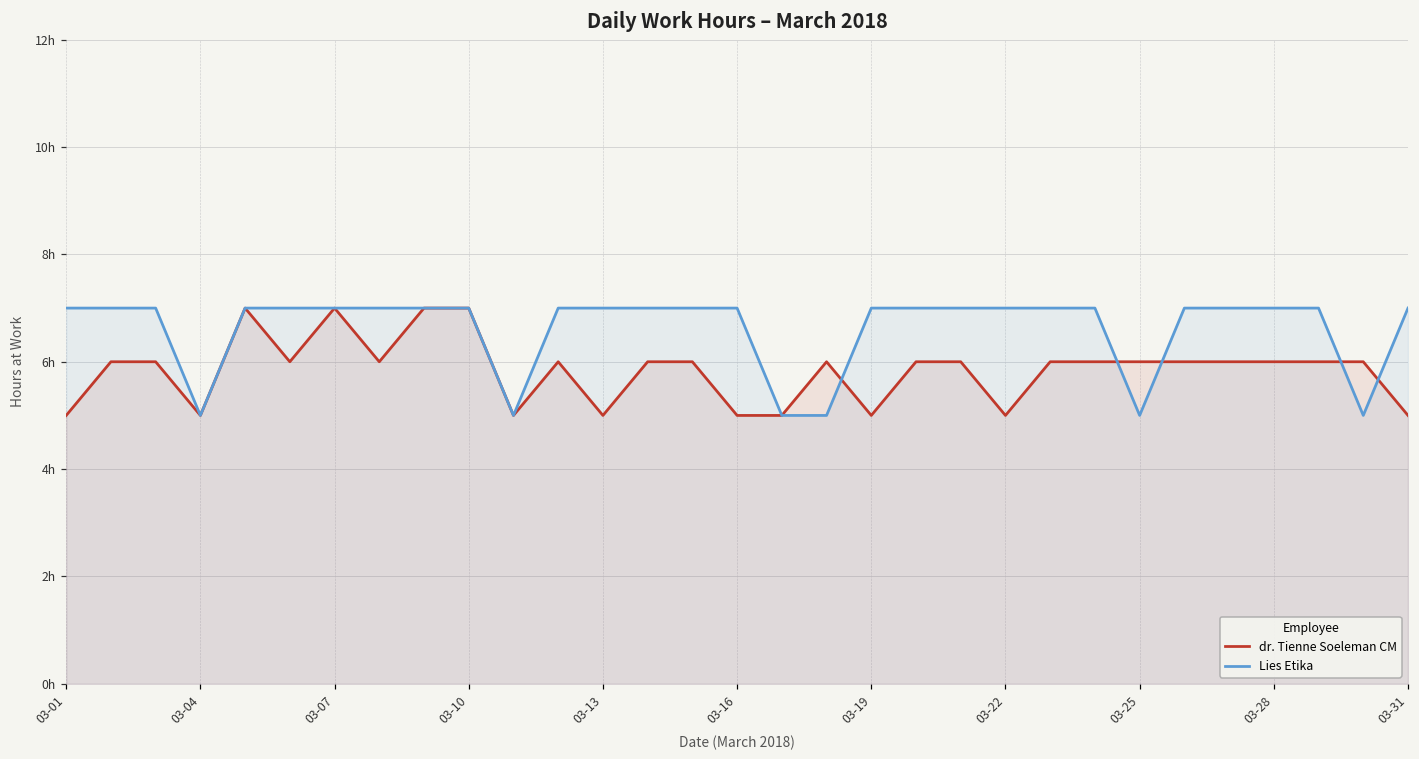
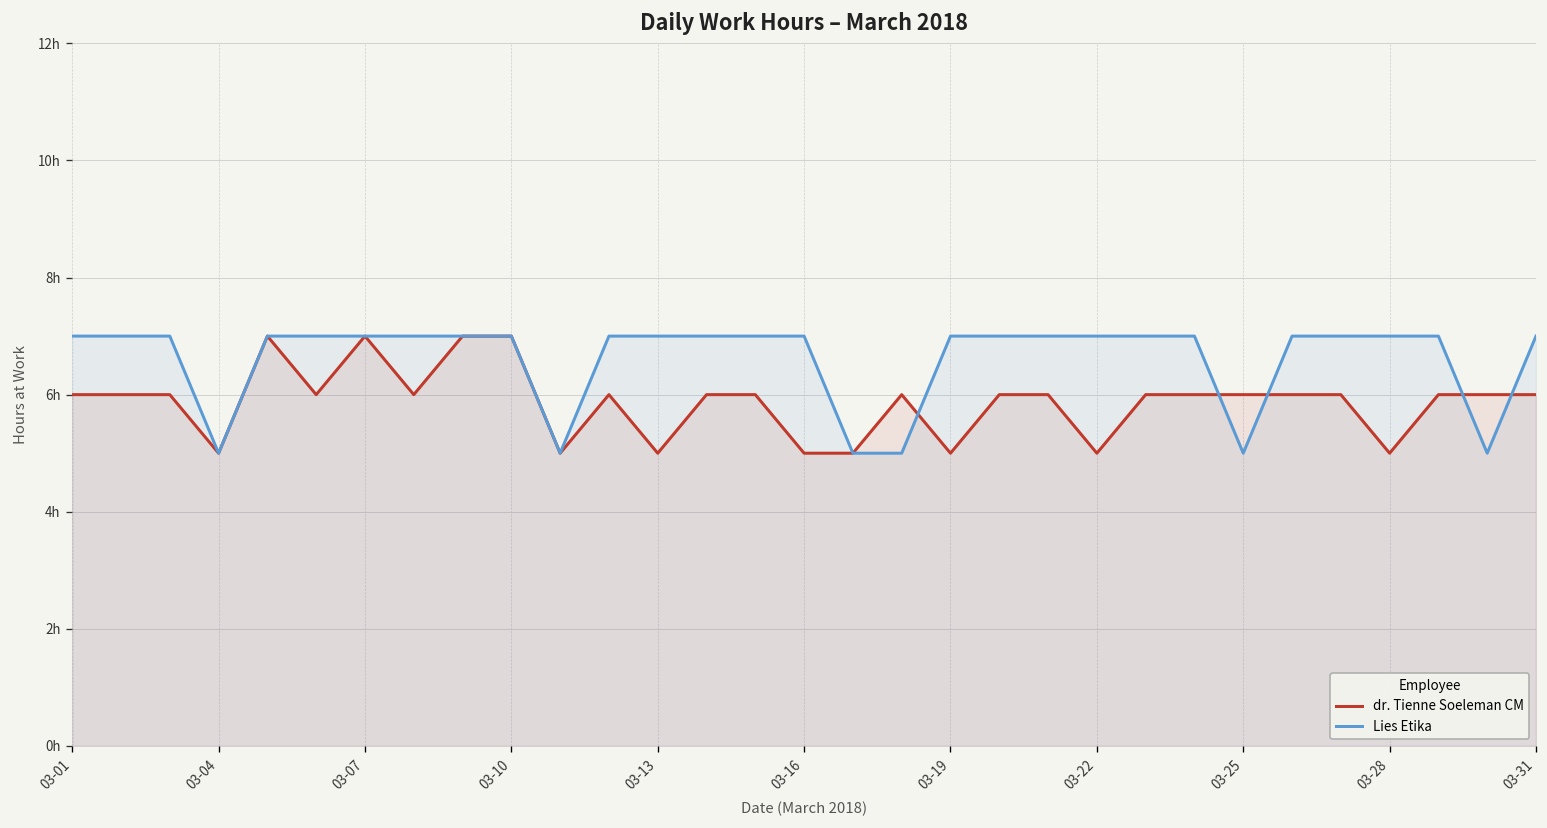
dr. Tienne Soeleman CM, 03-01: 5h -> 6h
dr. Tienne Soeleman CM, 03-28: 6h -> 5h
dr. Tienne Soeleman CM, 03-31: 5h -> 6h
